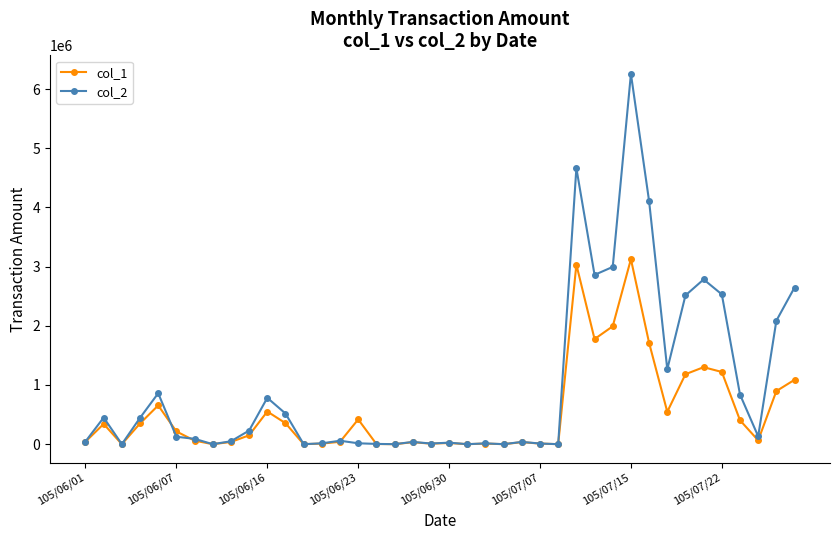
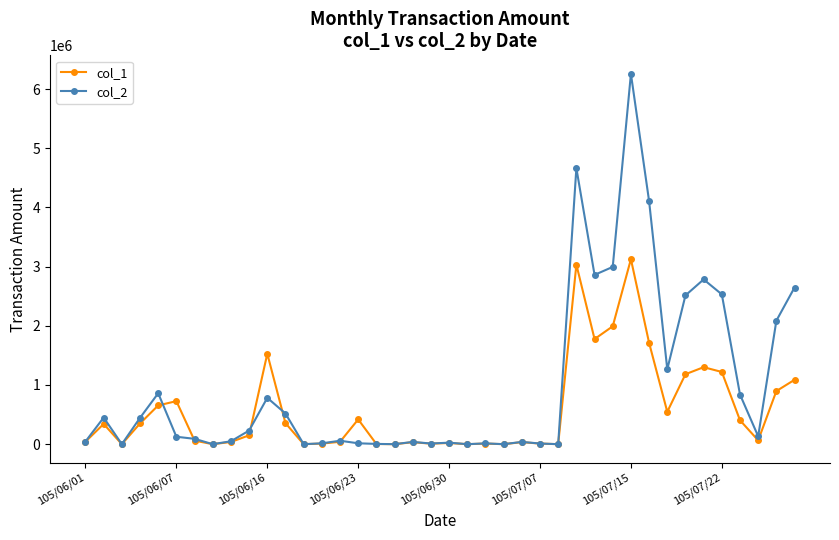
col_1, 105/06/07: 200000 -> 700000
col_1, 105/06/16: 600000 -> 1500000
